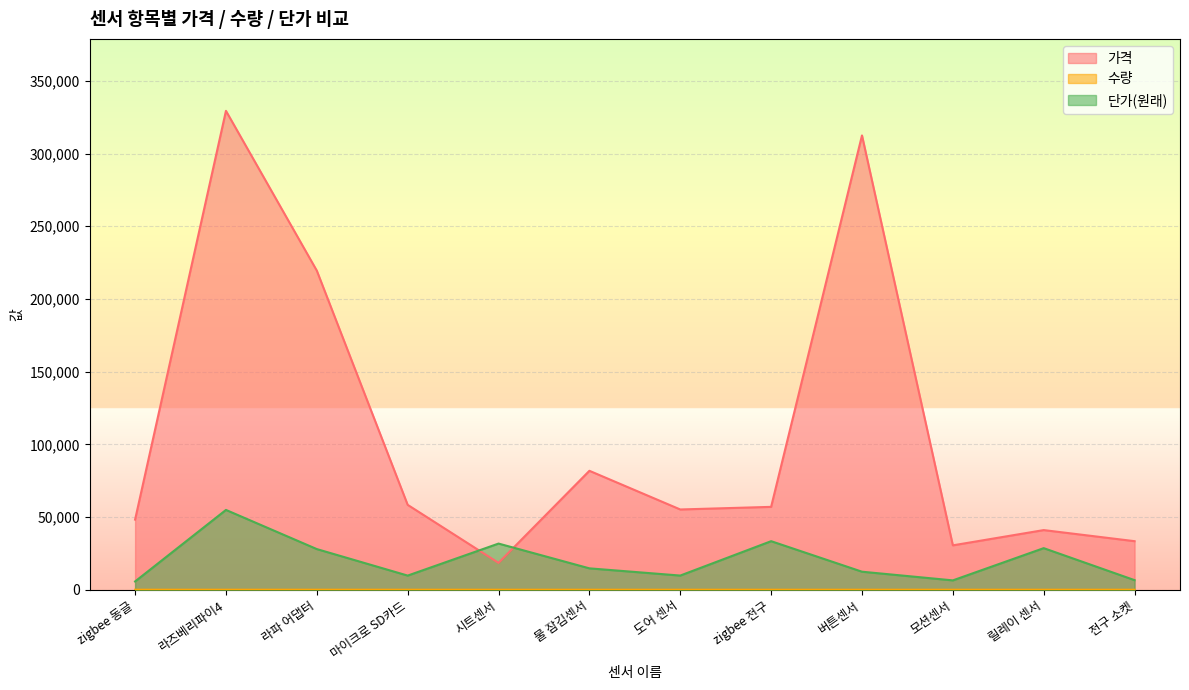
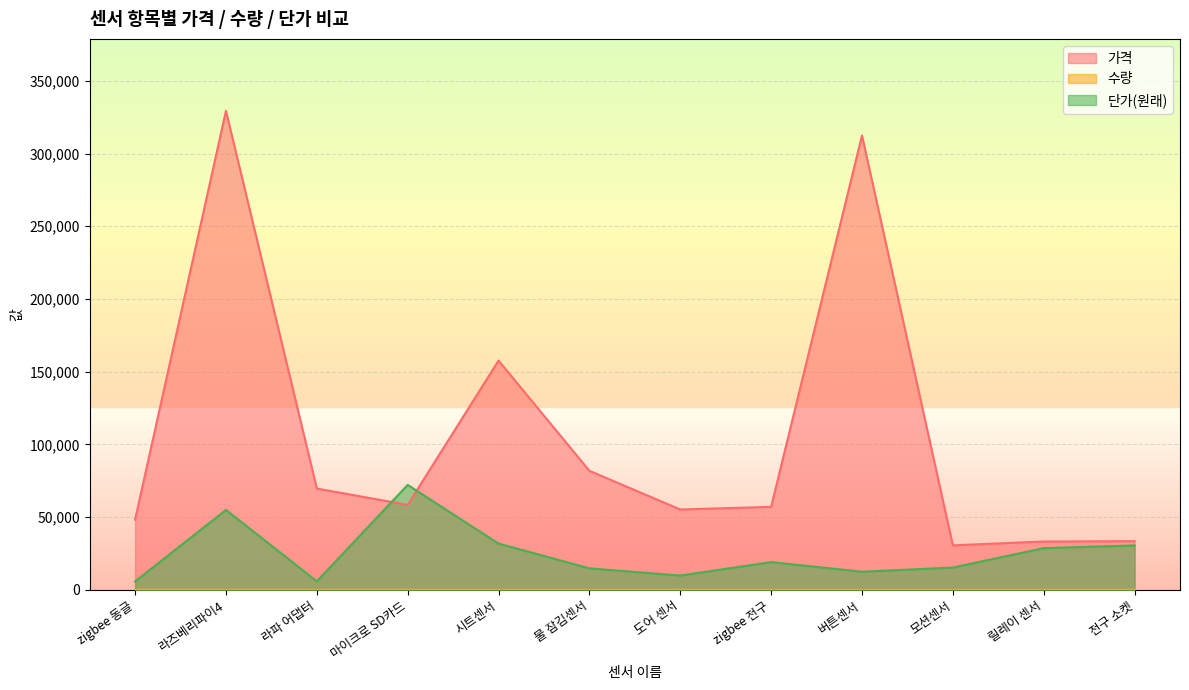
가격, 라파 어댑터: 219,000 -> 70,000
단가(원래), 라파 어댑터: 28,000 -> 6,000
단가(원래), 마이크로 SD카드: 10,000 -> 72,000
가격, 시트센서: 18,000 -> 158,000
단가(원래), zigbee 전구: 33,000 -> 19,000
단가(원래), 모션센서: 6,000 -> 15,000
가격, 릴레이 센서: 41,000 -> 33,000
단가(원래), 전구 소켓: 7,000 -> 30,000
